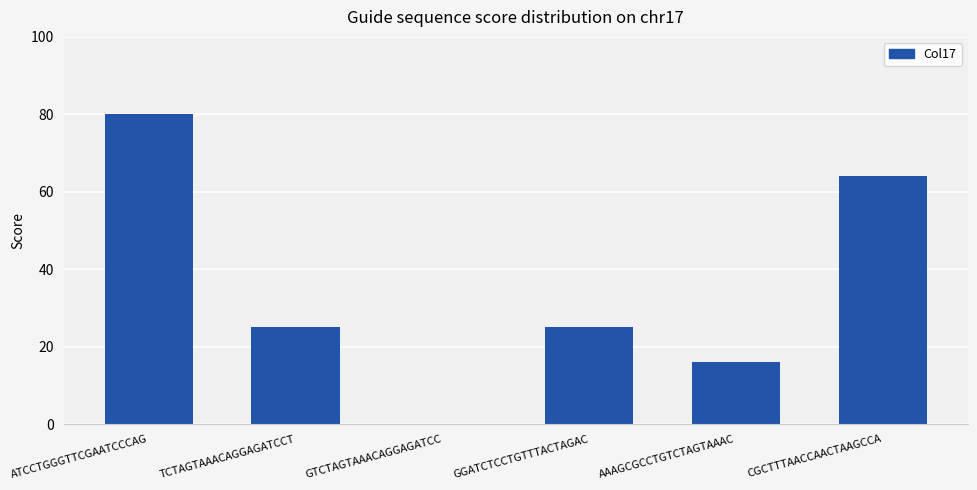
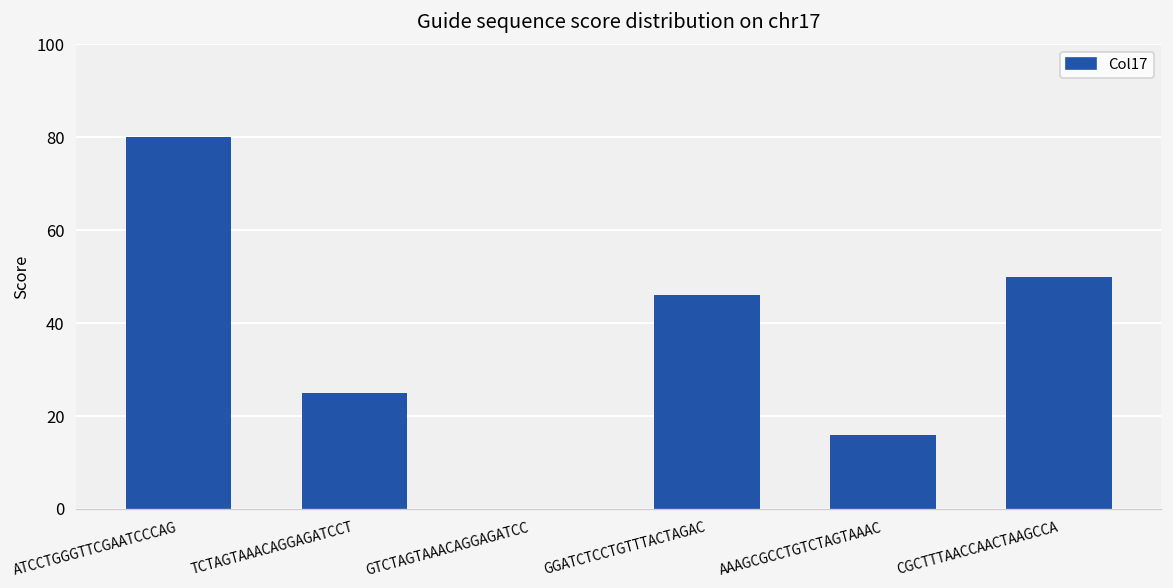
GGATCTCCTGTTTACTAGAC: 25 -> 46
CGCTTTAACCAACTAAGCCA: 64 -> 50
